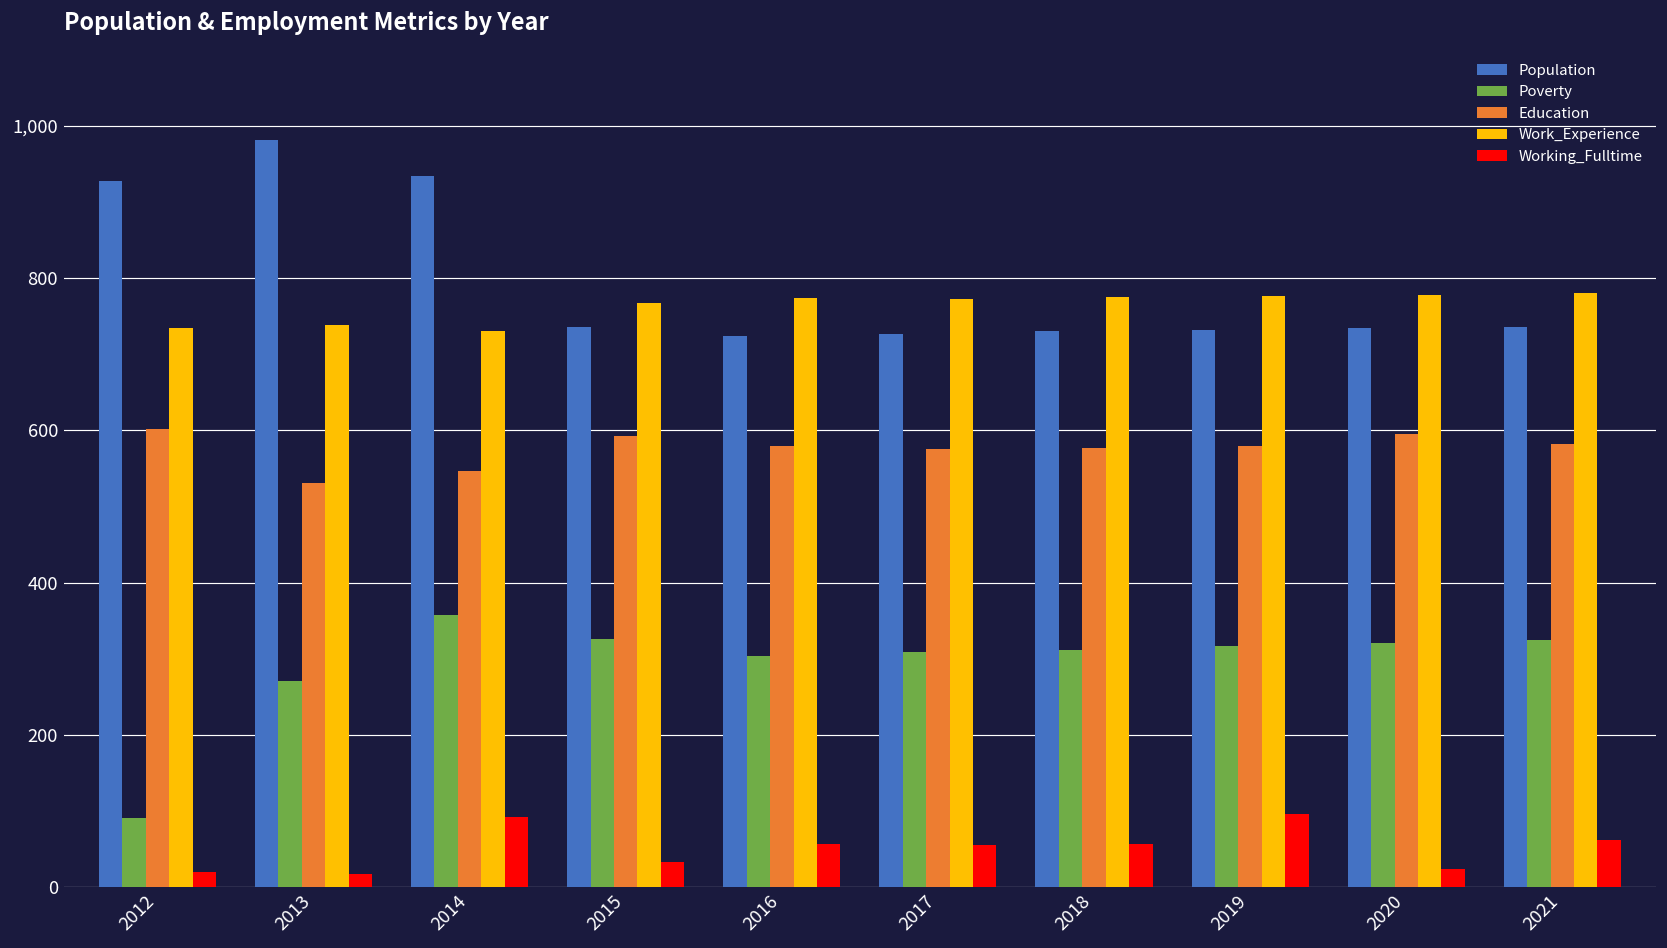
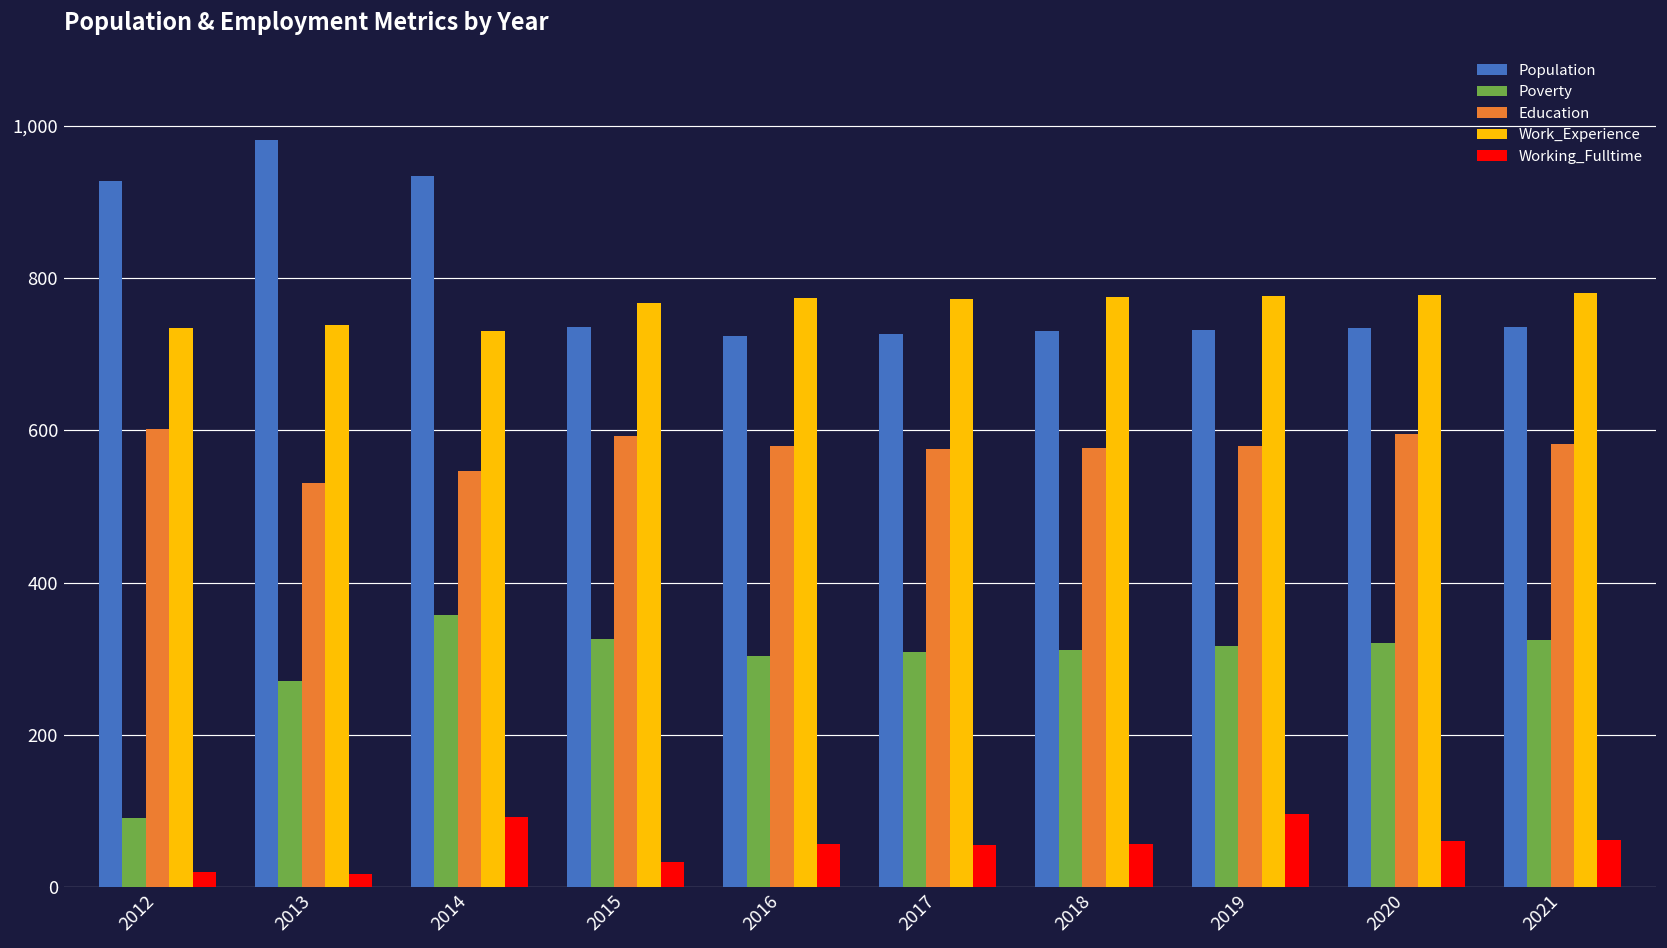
Working_Fulltime, 2020: 20 -> 60
